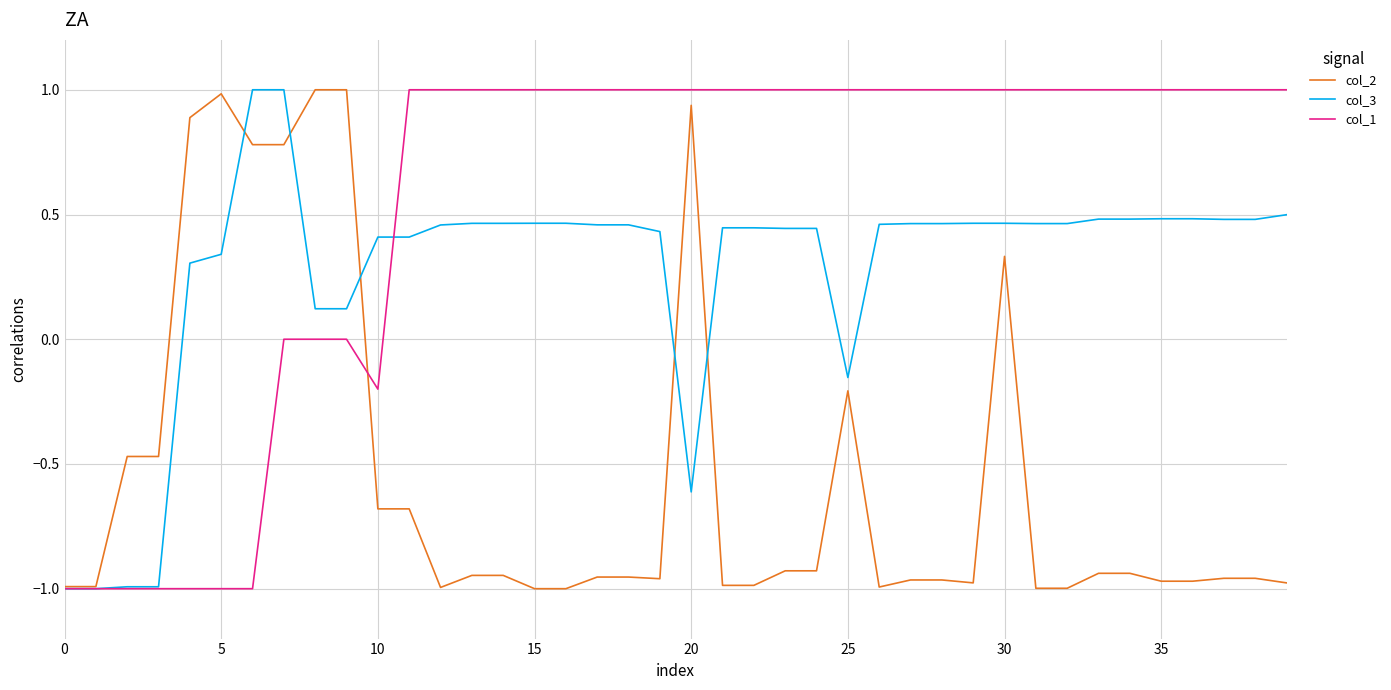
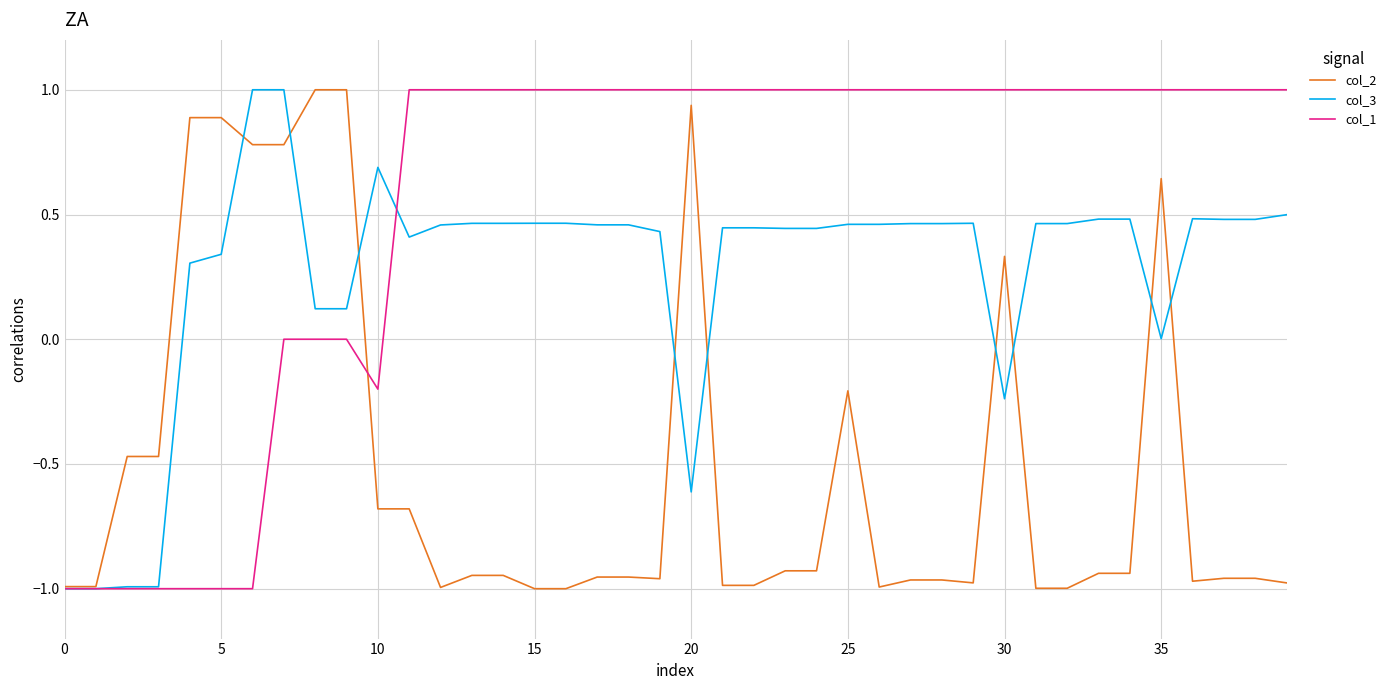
col_2, 5: 0.98 -> 0.89
col_3, 10: 0.41 -> 0.69
col_3, 25: -0.15 -> 0.46
col_3, 30: 0.46 -> -0.24
col_2, 35: -0.97 -> 0.64
col_3, 35: 0.48 -> 0.00
